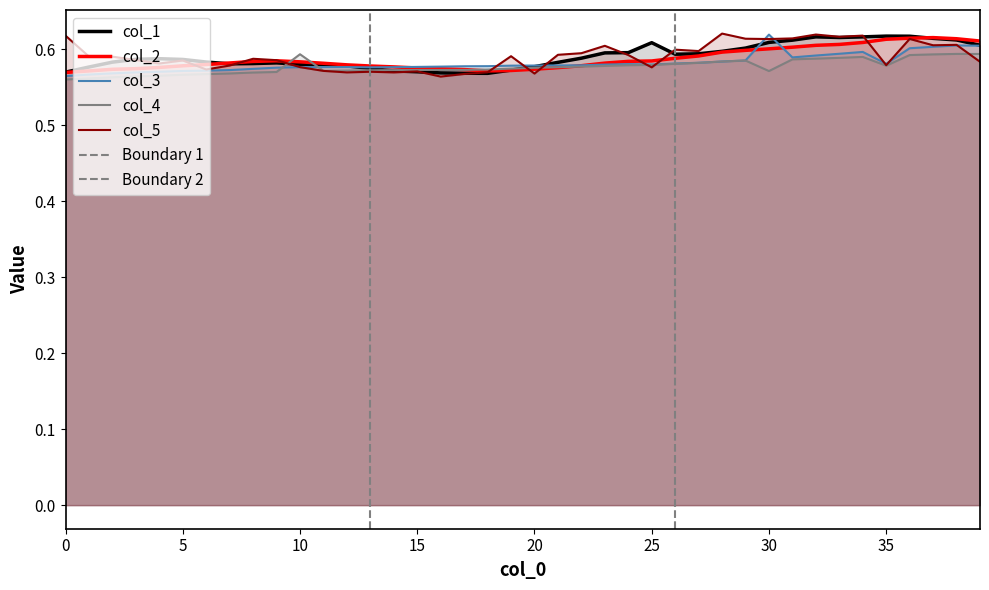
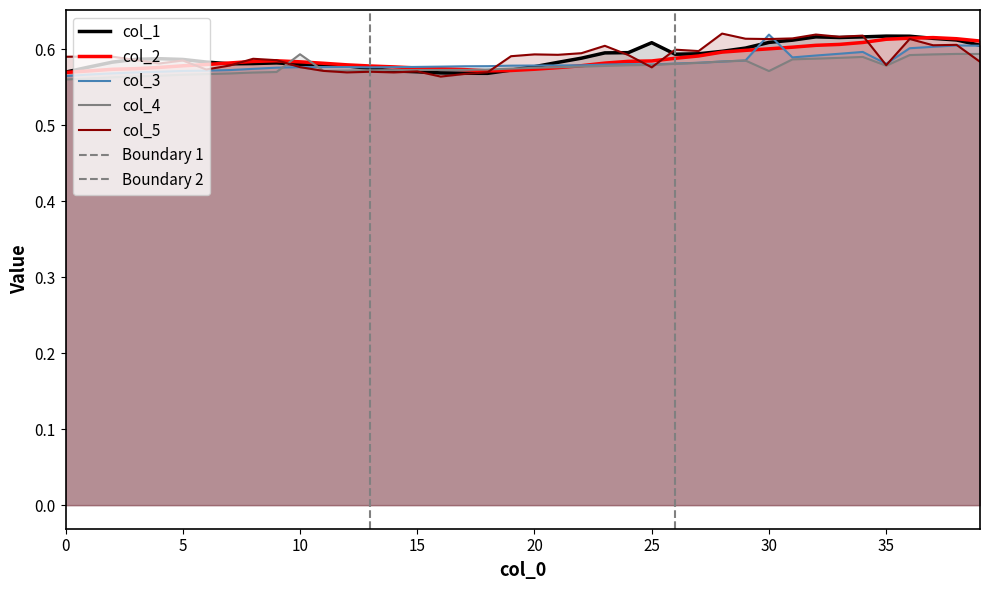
col_5, 0: 0.62 -> 0.59
col_5, 20: 0.57 -> 0.59
